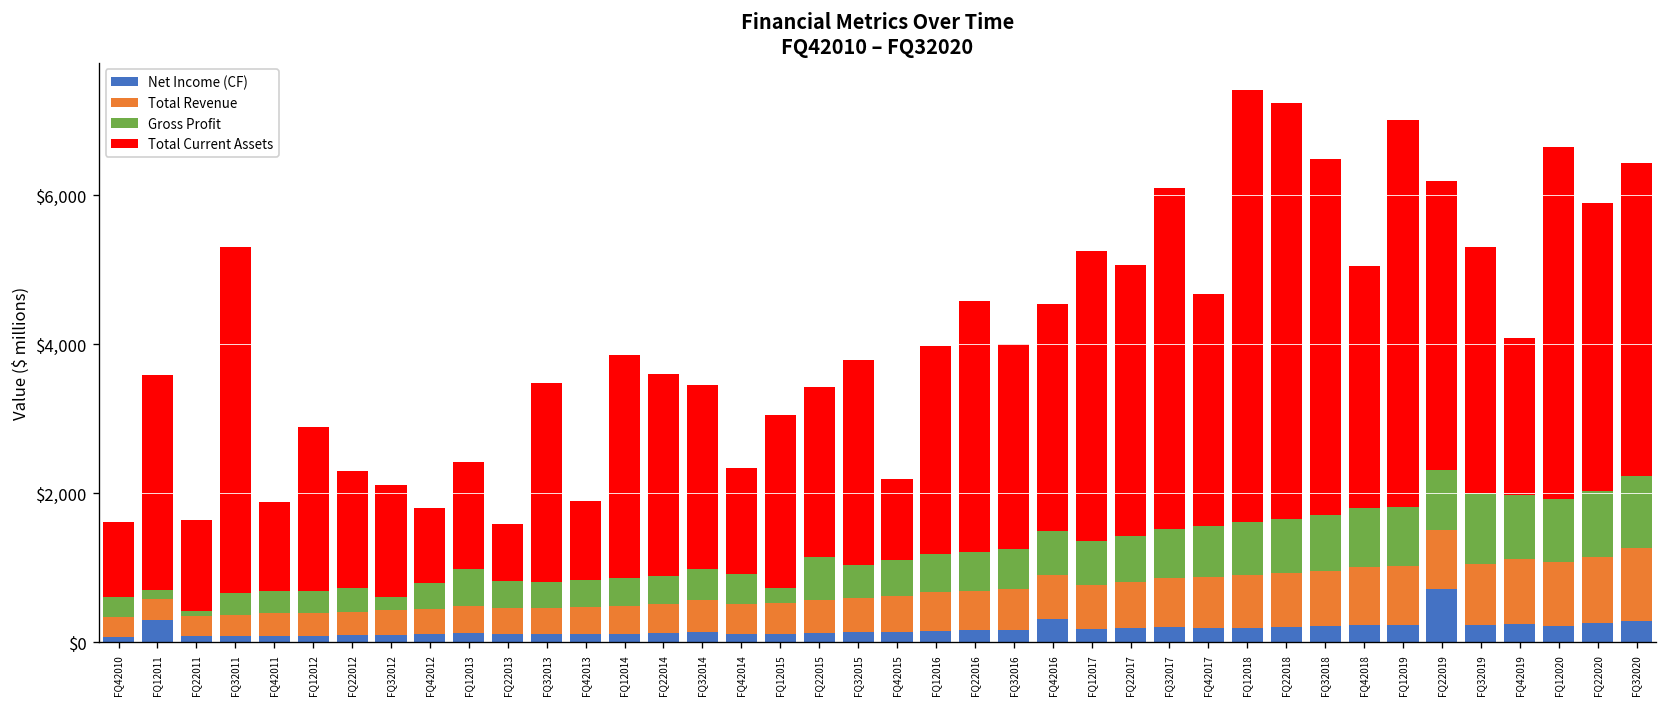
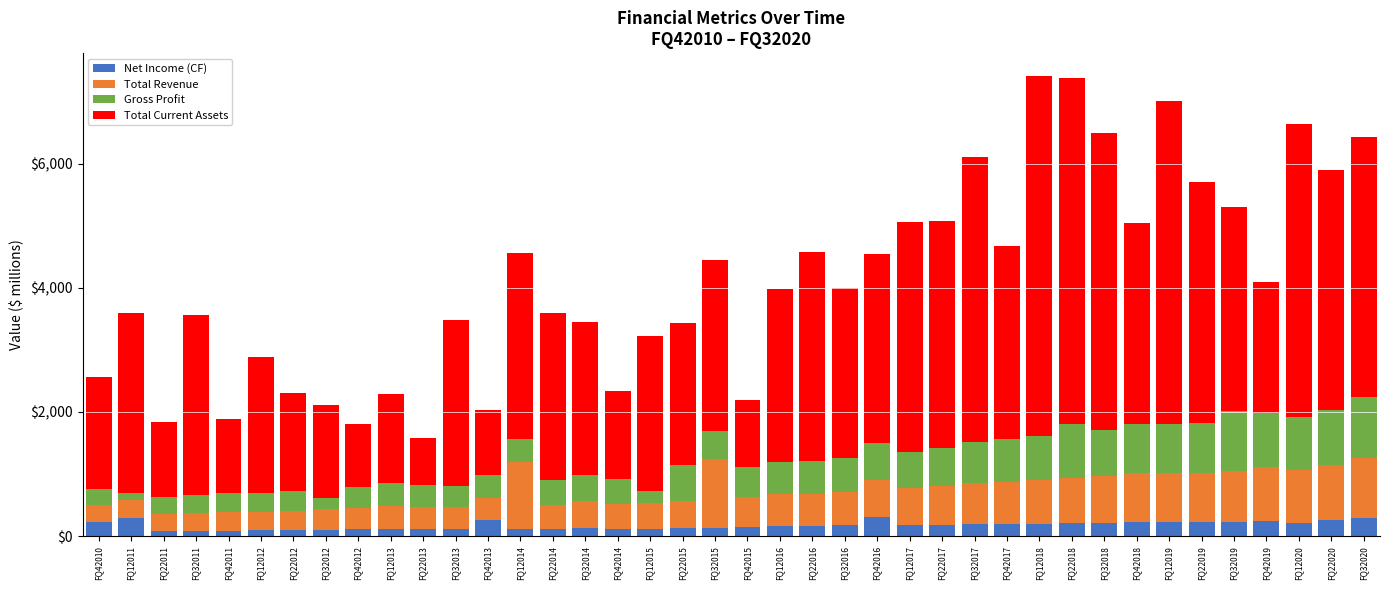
Net Income (CF), FQ42010: $100 -> $200
Total Current Assets, FQ42010: $1,000 -> $1,800
Gross Profit, FQ22011: $100 -> $300
Total Current Assets, FQ32011: $4,600 -> $2,900
Gross Profit, FQ12013: $500 -> $400
Net Income (CF), FQ42013: $100 -> $300
Total Revenue, FQ12014: $400 -> $1,100
Total Current Assets, FQ12015: $2,300 -> $2,500
Total Revenue, FQ32015: $500 -> $1,100
Total Current Assets, FQ12017: $3,900 -> $3,700
Gross Profit, FQ22018: $700 -> $900
Net Income (CF), FQ22019: $700 -> $200
